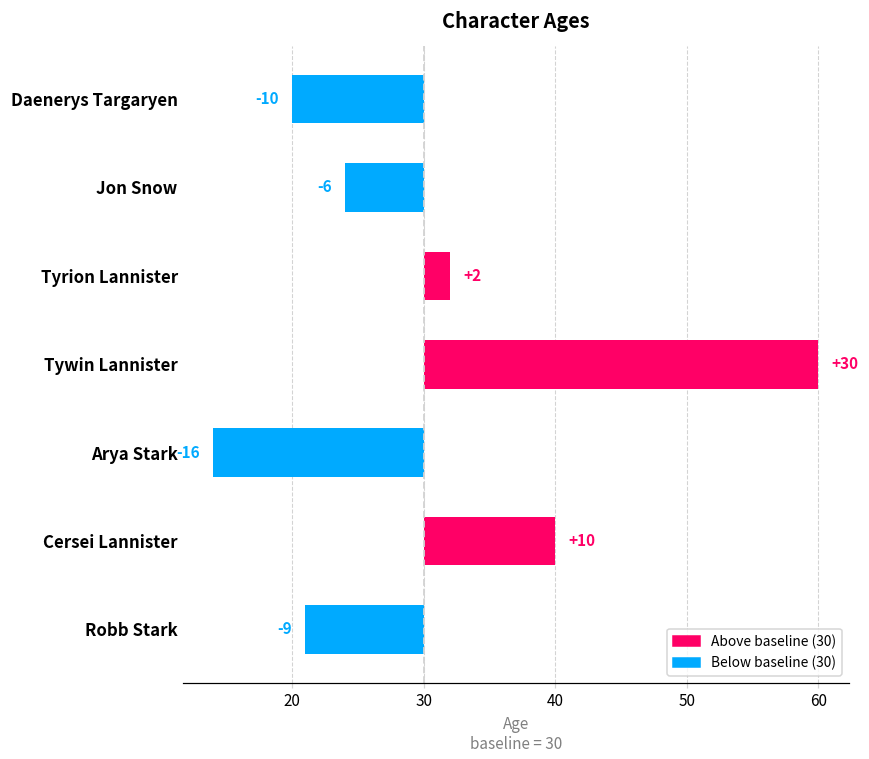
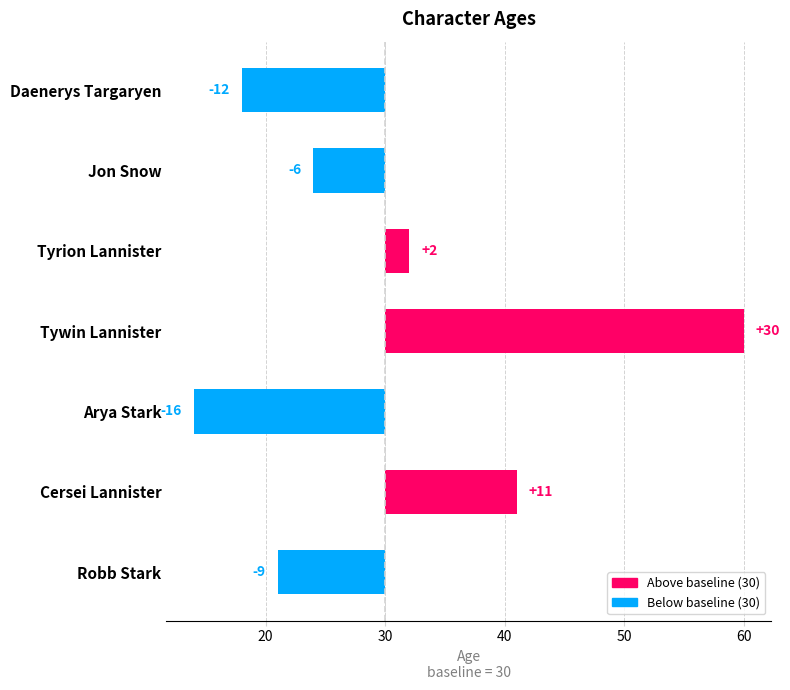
Daenerys Targaryen: -10 -> -12
Cersei Lannister: +10 -> +11
